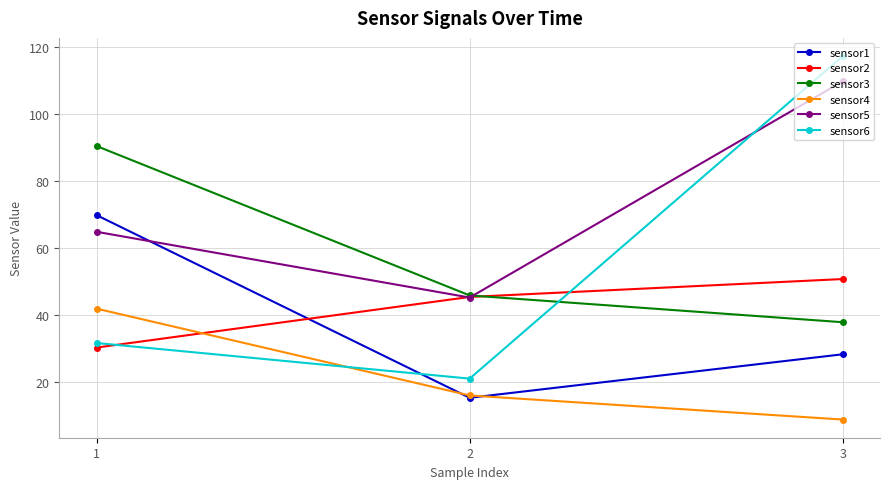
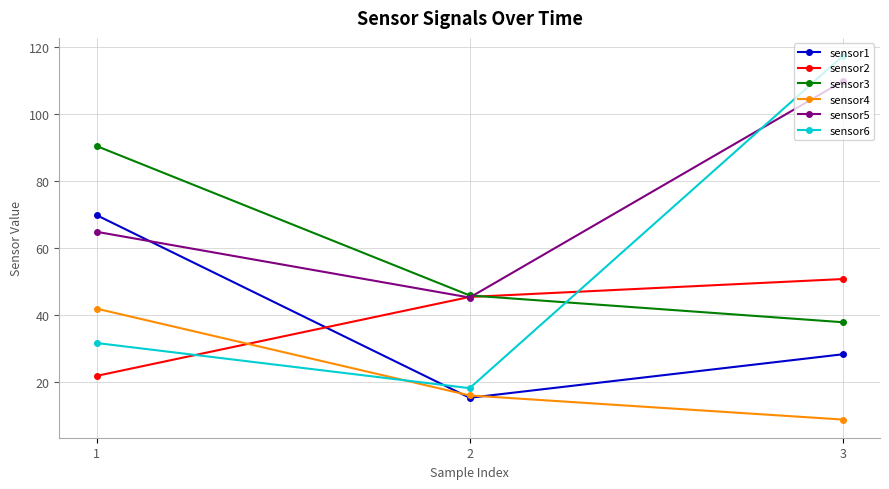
sensor2, 1: 30 -> 22
sensor6, 2: 21 -> 18
